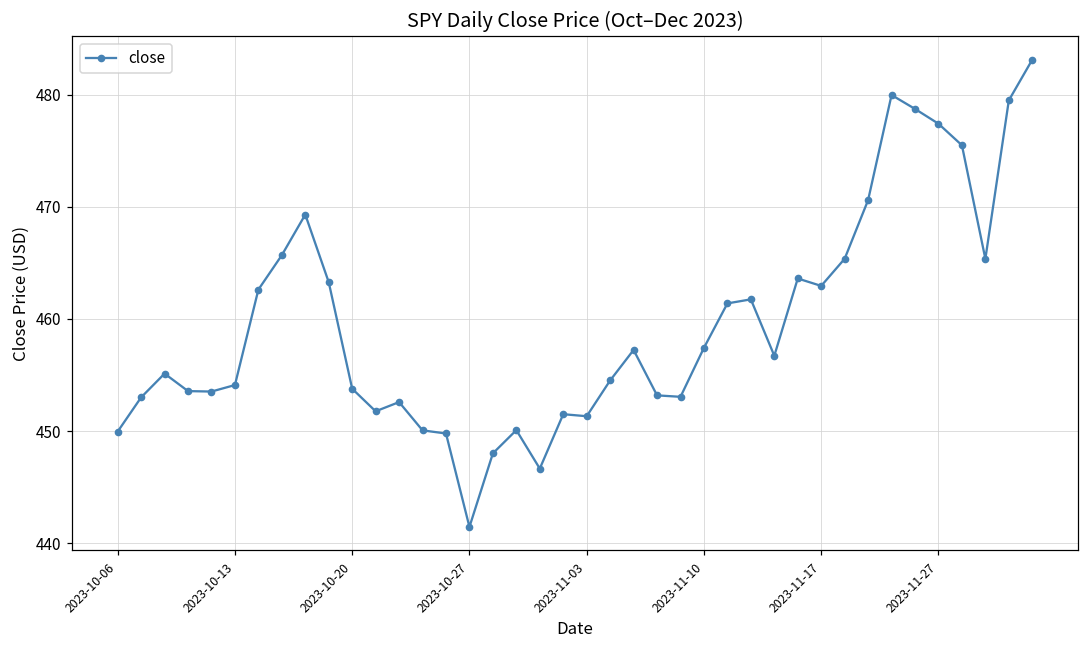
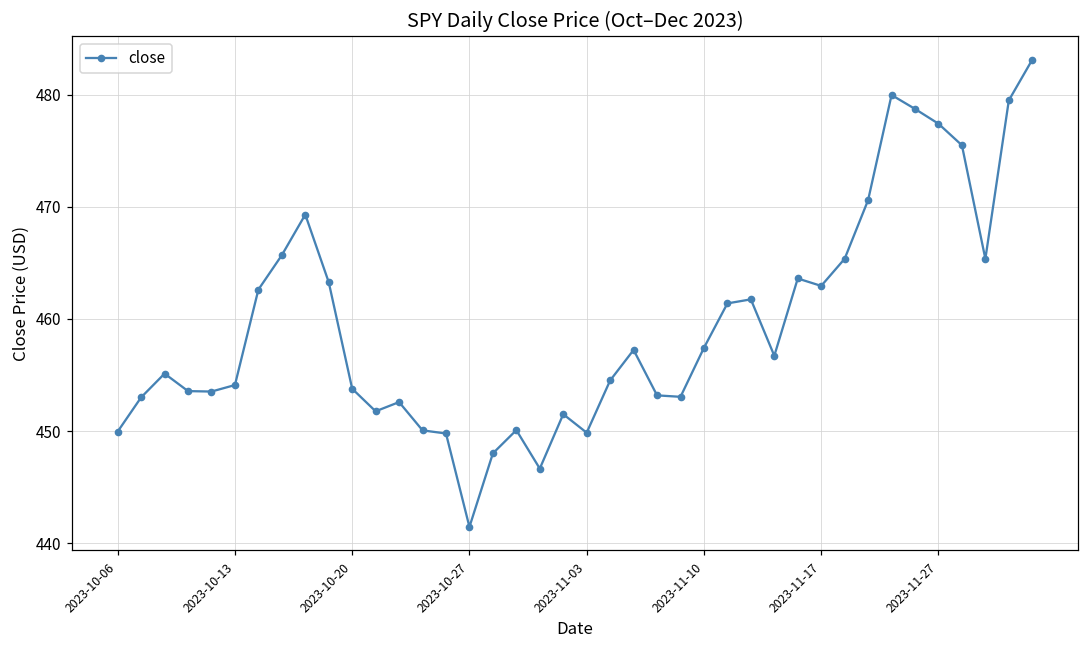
2023-11-03: 451.3 -> 449.9
